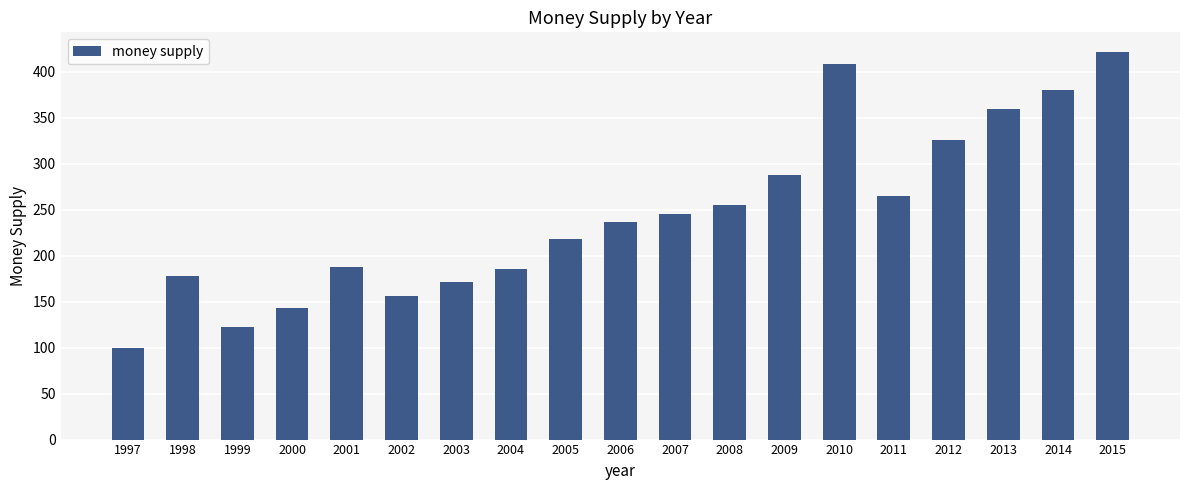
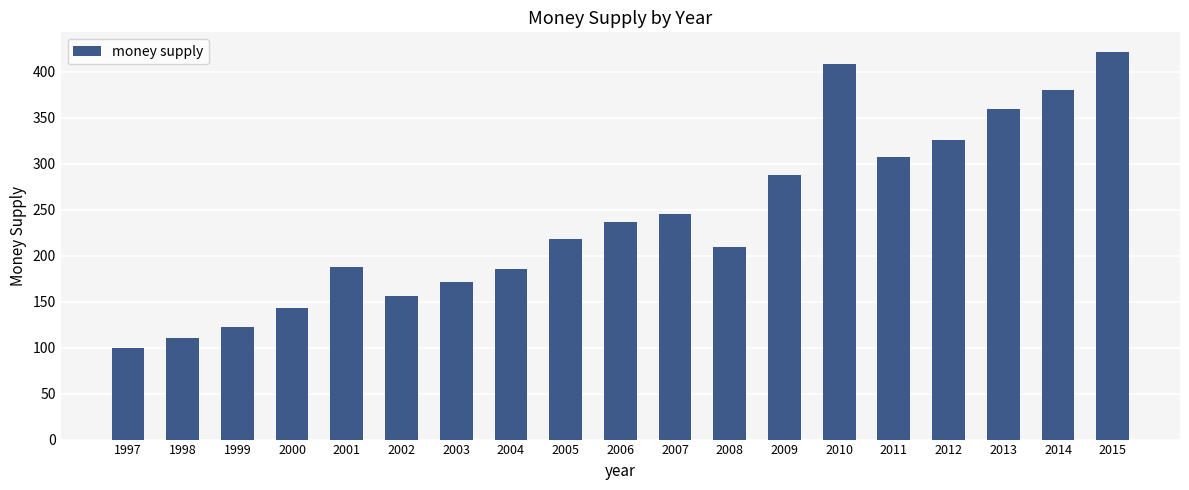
1998: 180 -> 110
2008: 250 -> 210
2011: 260 -> 310
